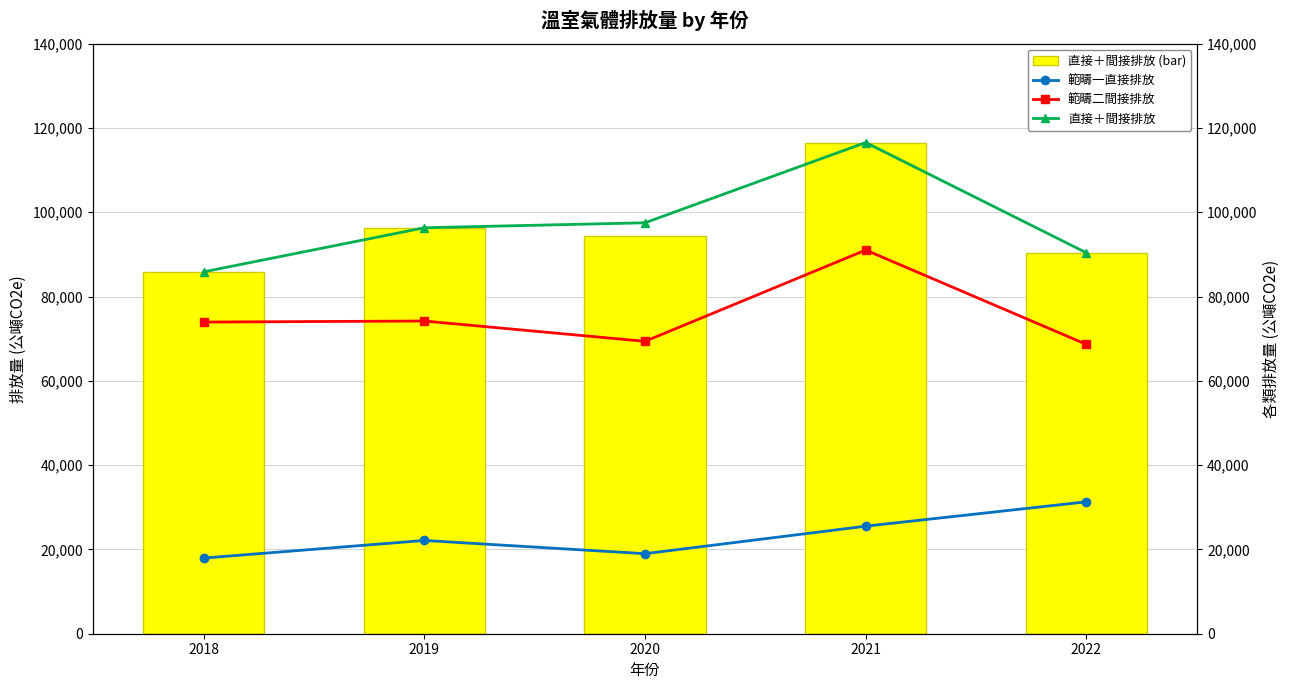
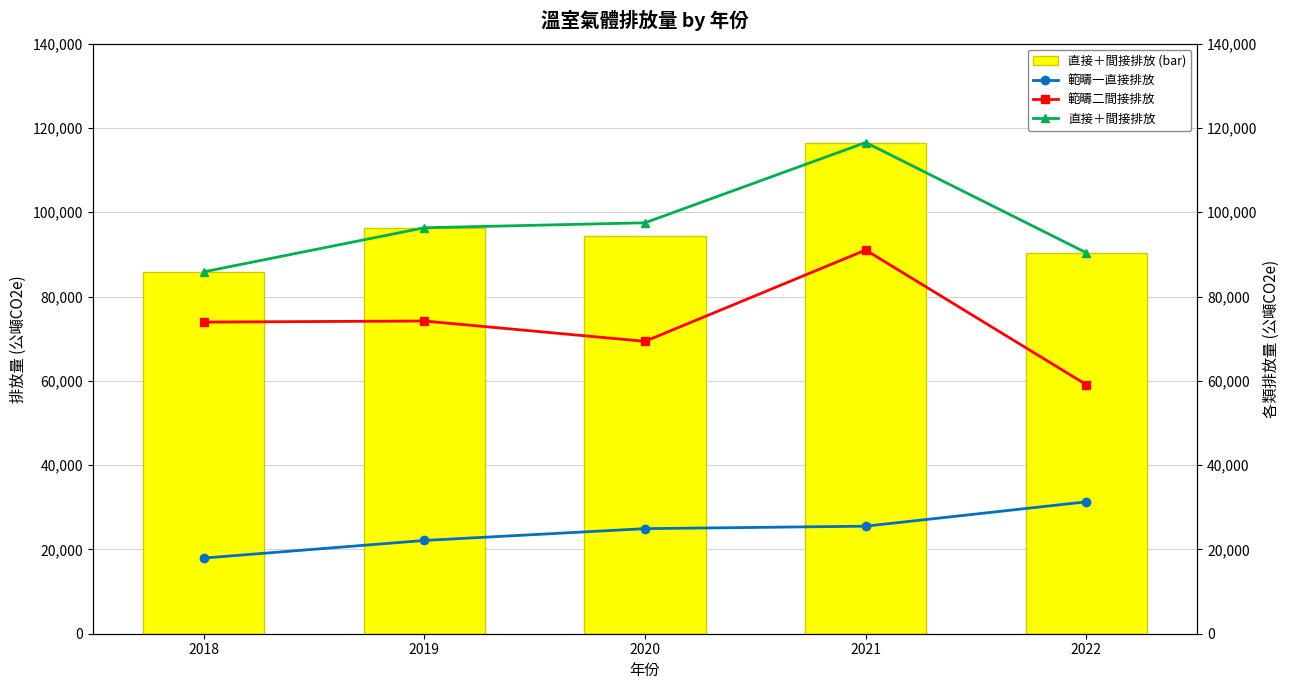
範疇一直接排放, 2020: 19,000 -> 25,000
範疇二間接排放, 2022: 69,000 -> 59,000
